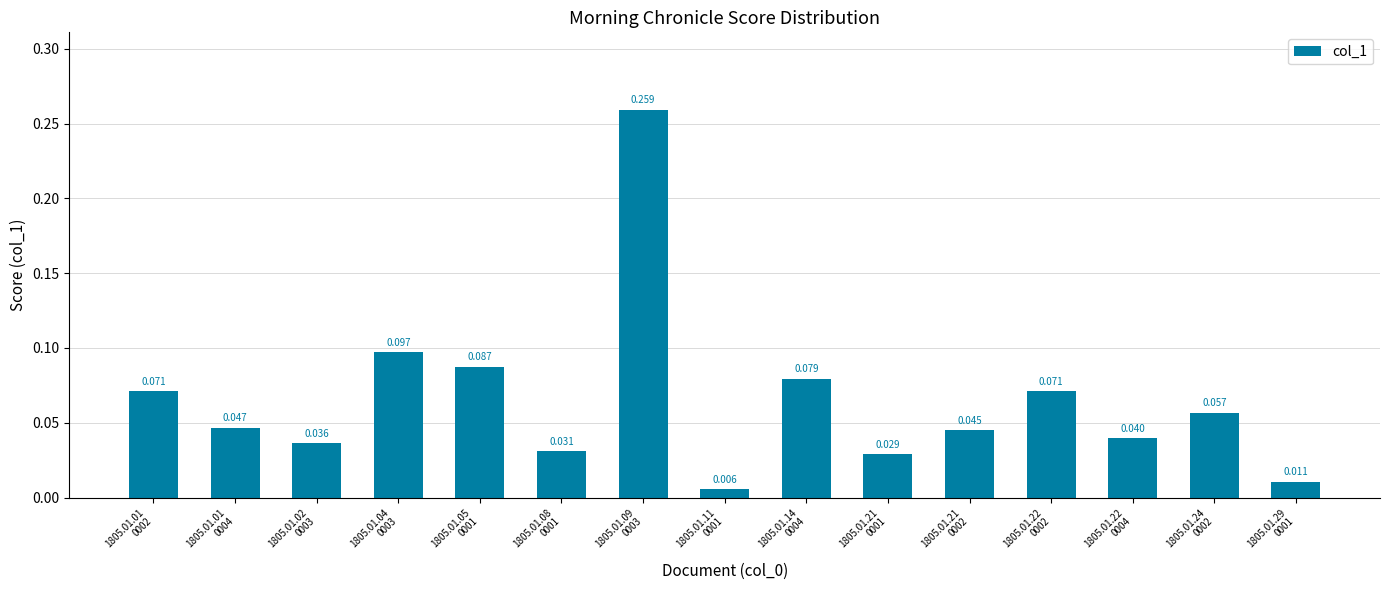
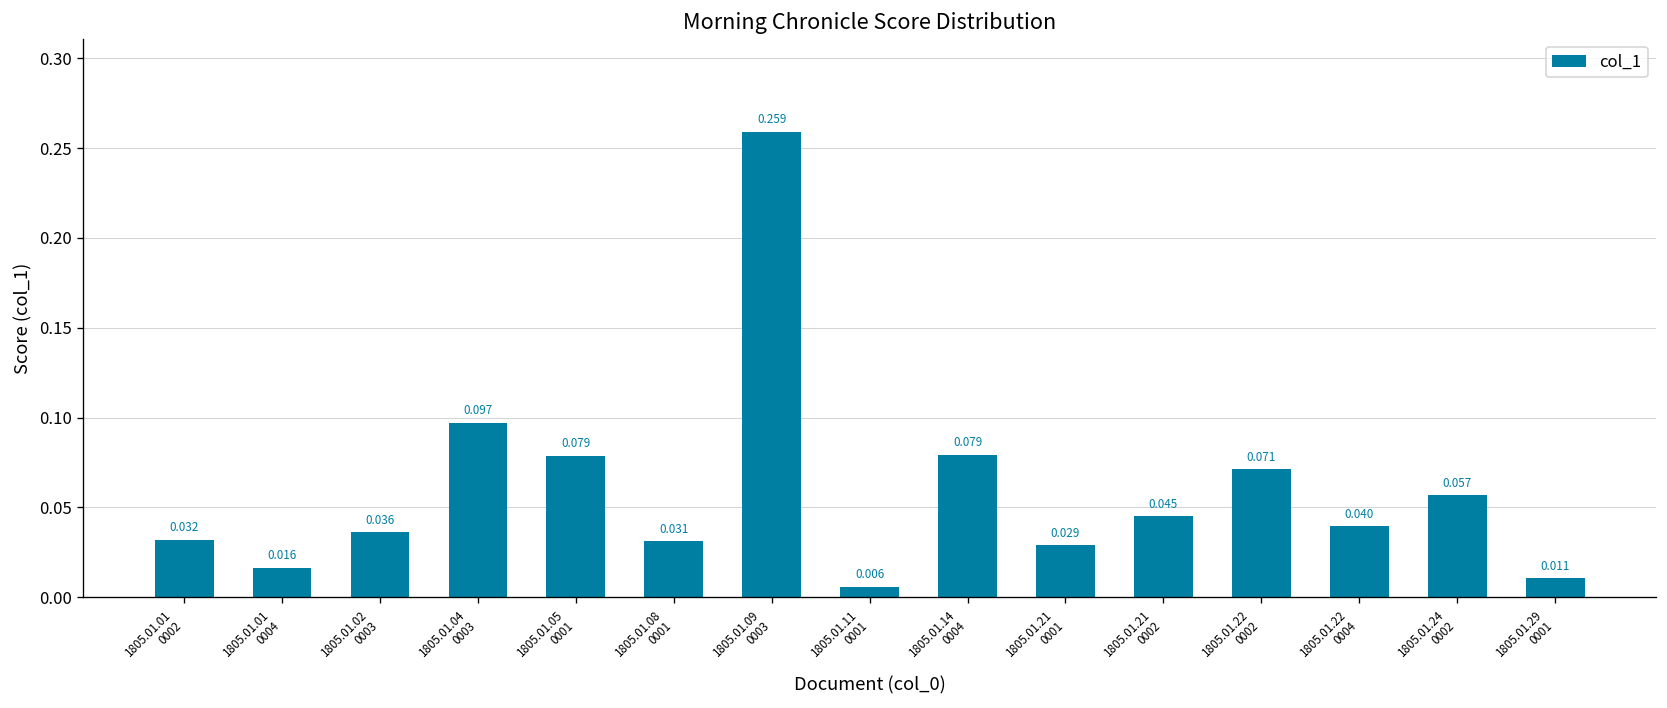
1805.01.01 0002: 0.071 -> 0.032
1805.01.01 0004: 0.047 -> 0.016
1805.01.05 0001: 0.087 -> 0.079
